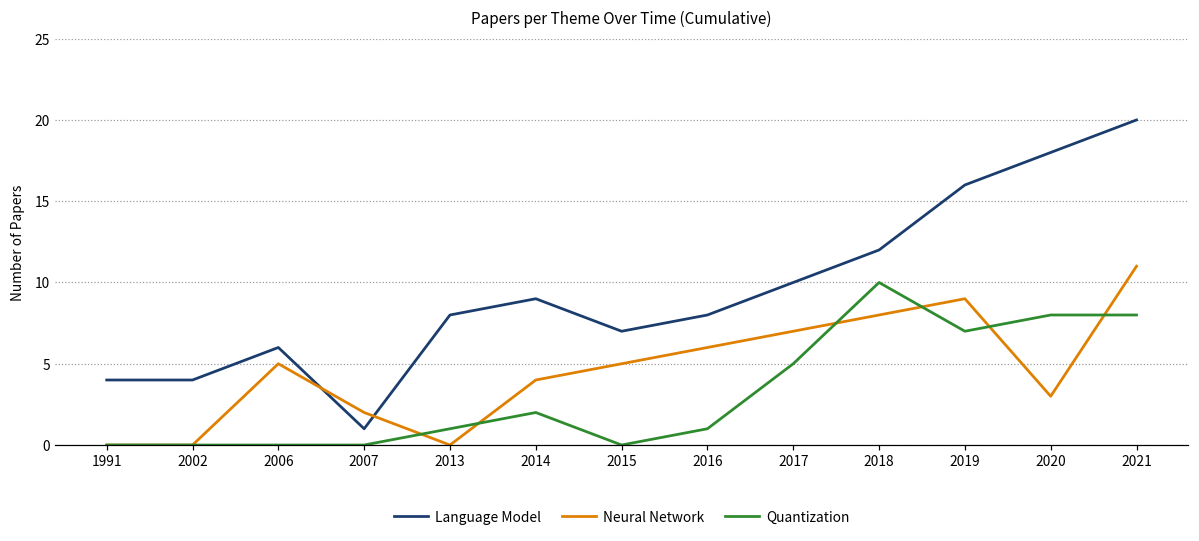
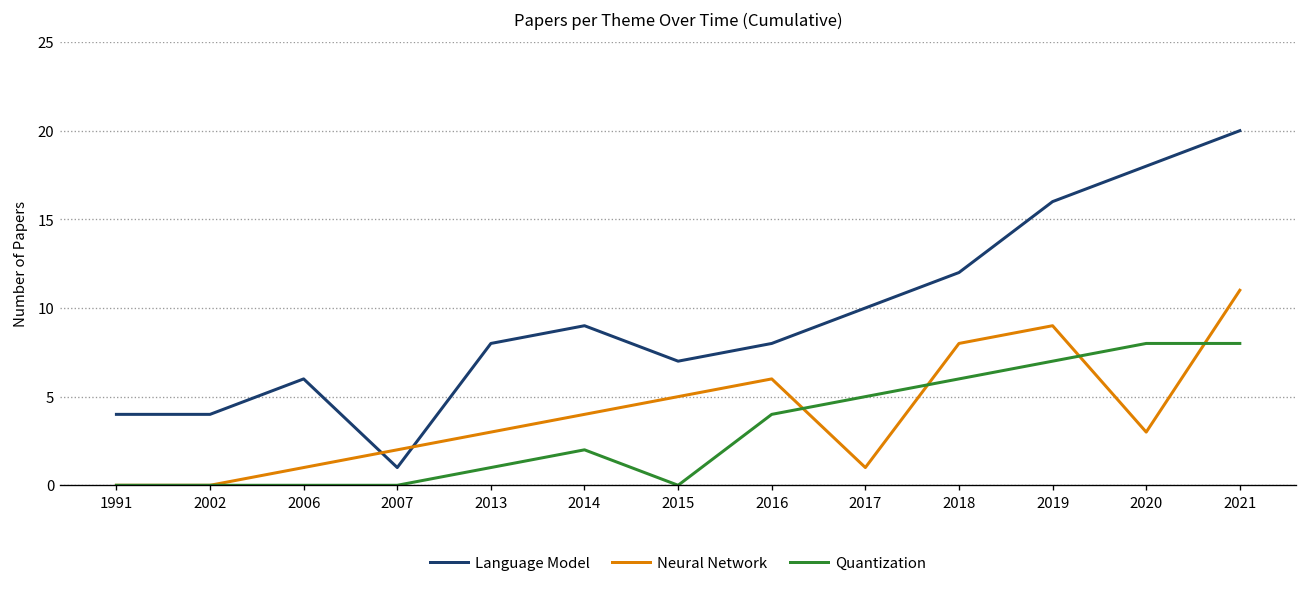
Neural Network, 2006: 5 -> 1
Neural Network, 2013: 0 -> 3
Quantization, 2016: 1 -> 4
Neural Network, 2017: 7 -> 1
Quantization, 2018: 10 -> 6
